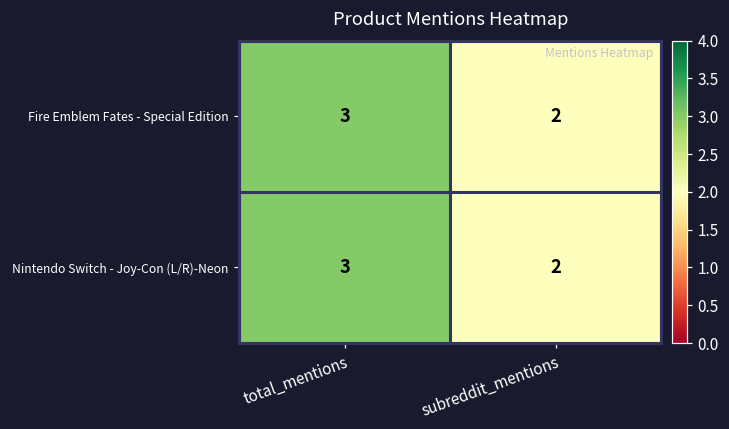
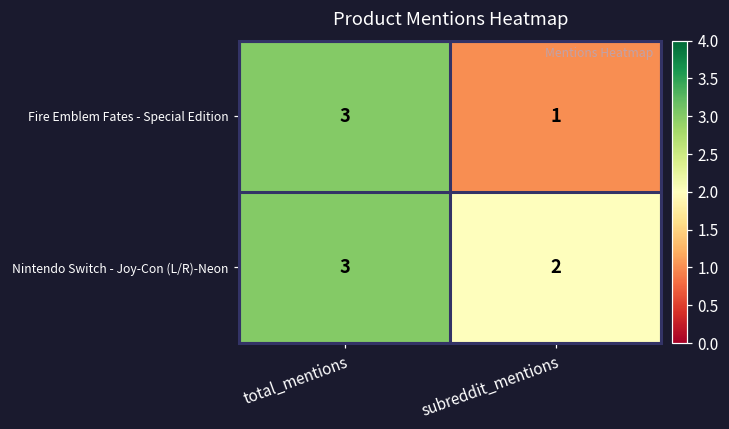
Fire Emblem Fates - Special Edition, subreddit_mentions: 2 -> 1
